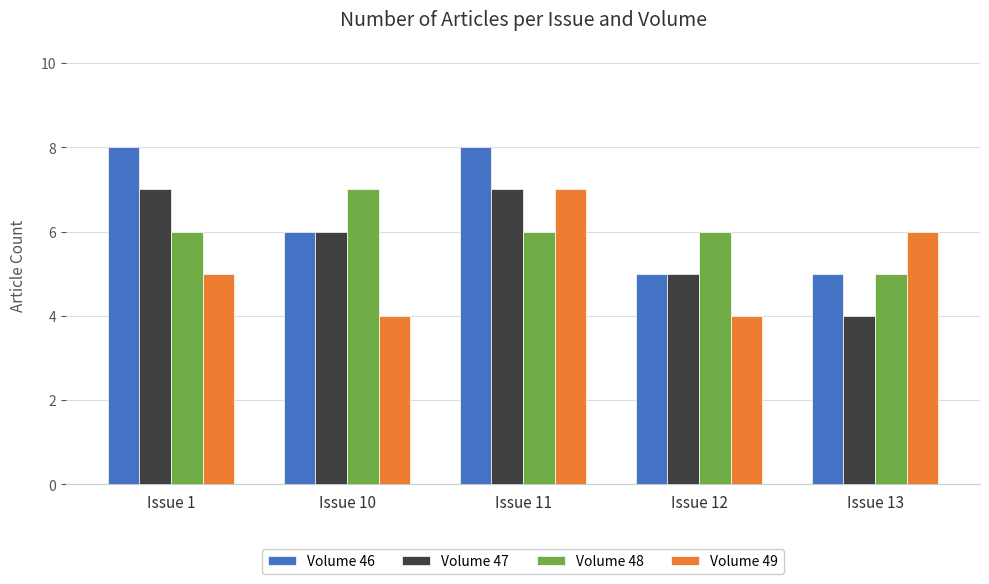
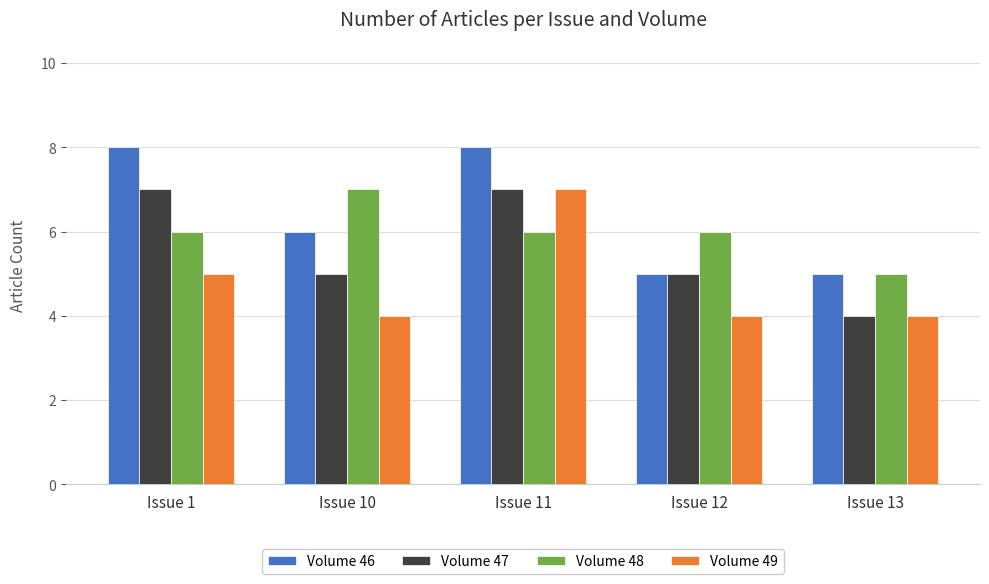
Volume 47, Issue 10: 6 -> 5
Volume 49, Issue 13: 6 -> 4
